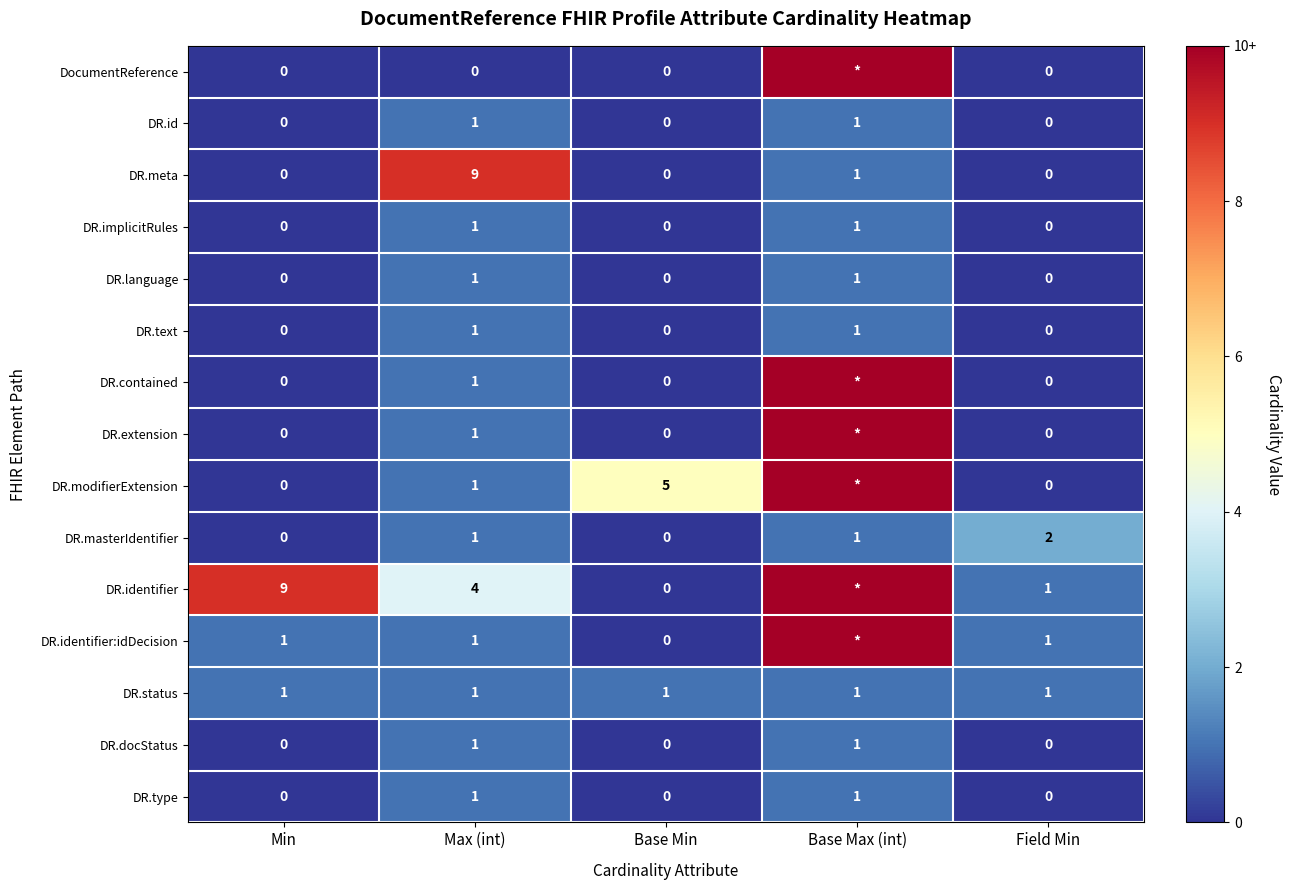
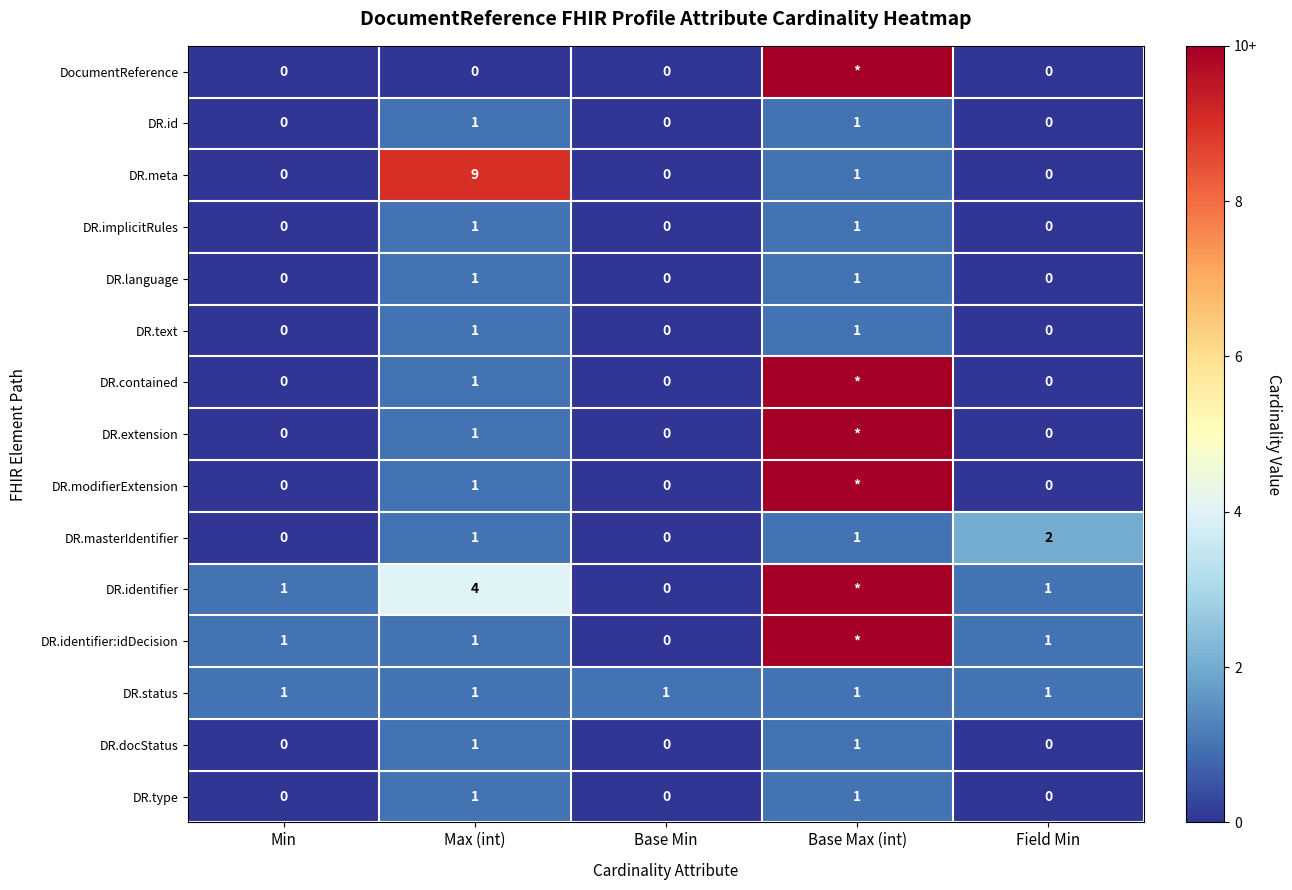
DR.modifierExtension, Base Min: 5 -> 0
DR.identifier, Min: 9 -> 1
